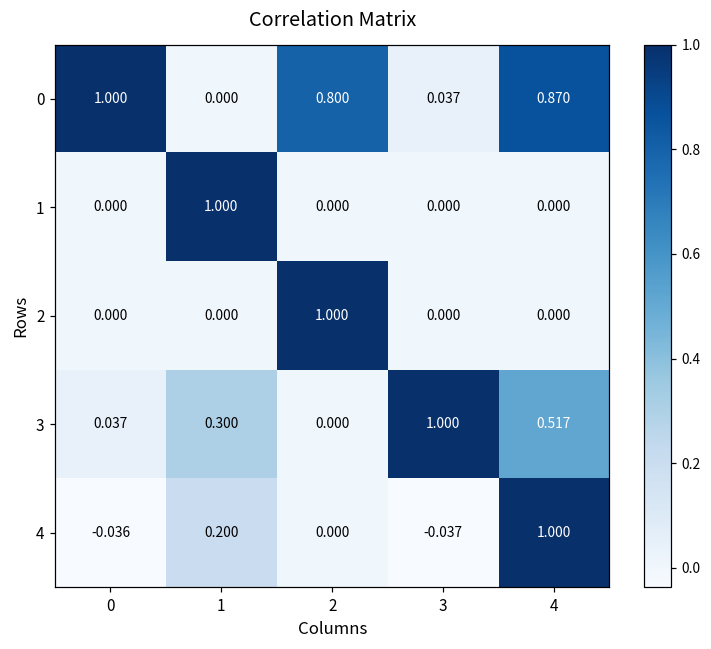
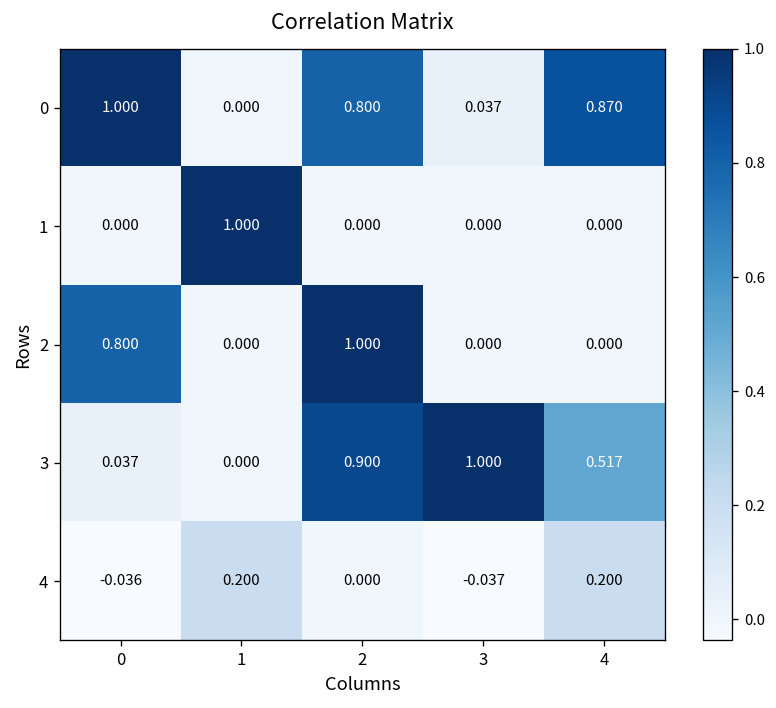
2, 0: 0.000 -> 0.800
3, 1: 0.300 -> 0.000
3, 2: 0.000 -> 0.900
4, 4: 1.000 -> 0.200
